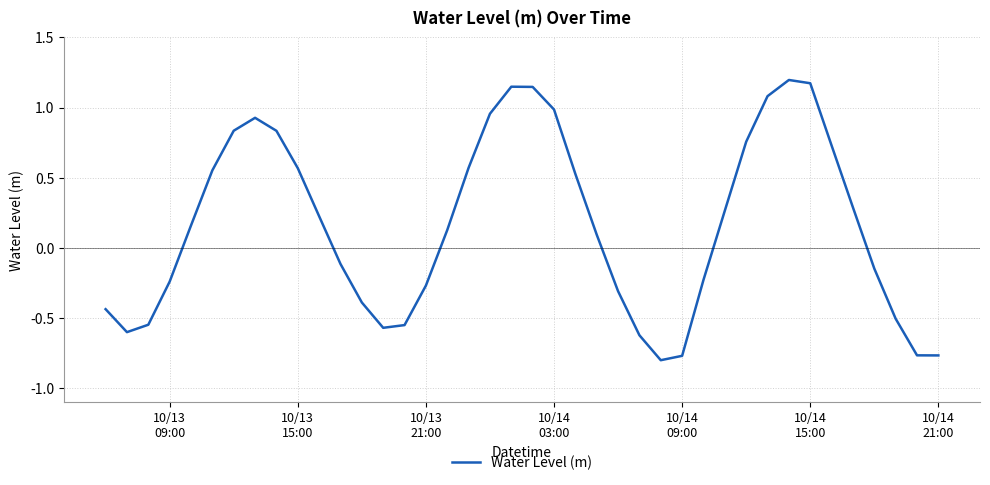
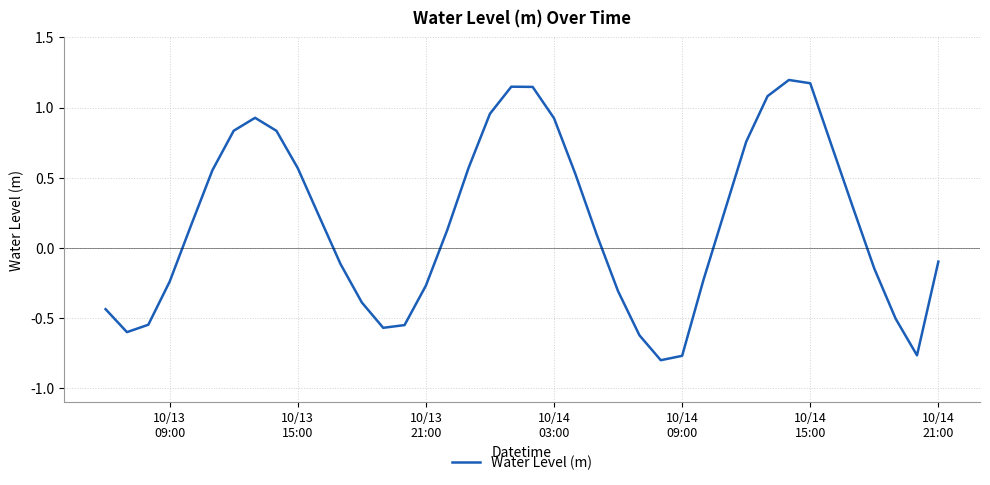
10/14 03:00: 0.99 -> 0.92
10/14 21:00: -0.77 -> -0.10
